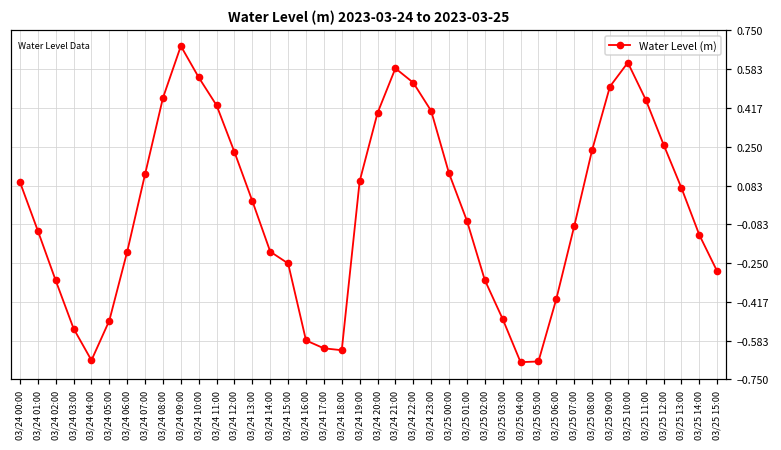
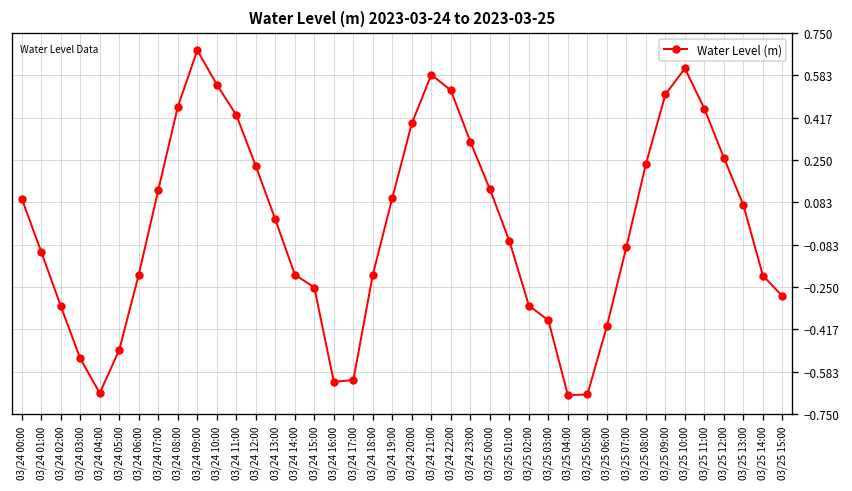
03/24 16:00: -0.58 -> -0.62
03/24 18:00: -0.62 -> -0.20
03/24 23:00: 0.40 -> 0.32
03/25 03:00: -0.49 -> -0.38
03/25 14:00: -0.13 -> -0.21
